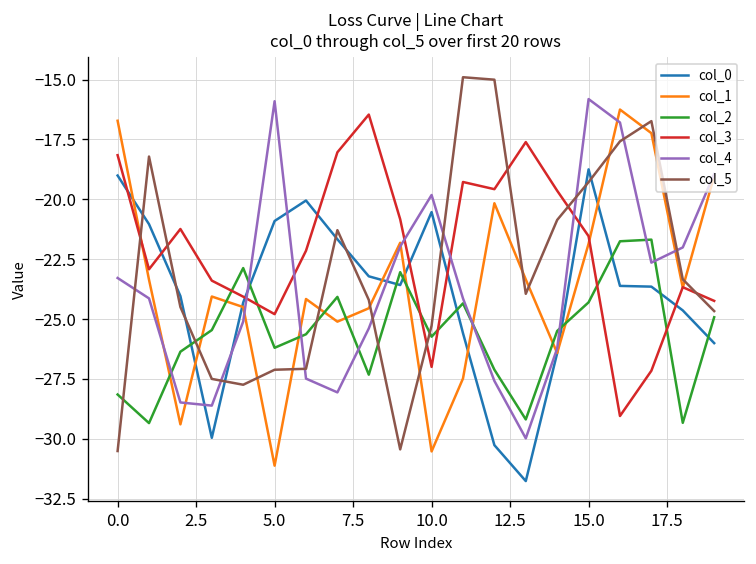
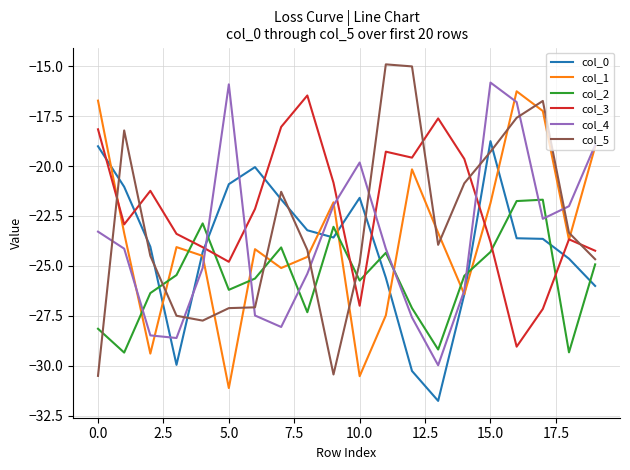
col_0, 10.0: -20.5 -> -21.6
col_5, 10.0: -25.3 -> -24.8
col_3, 15.0: -21.5 -> -23.8
